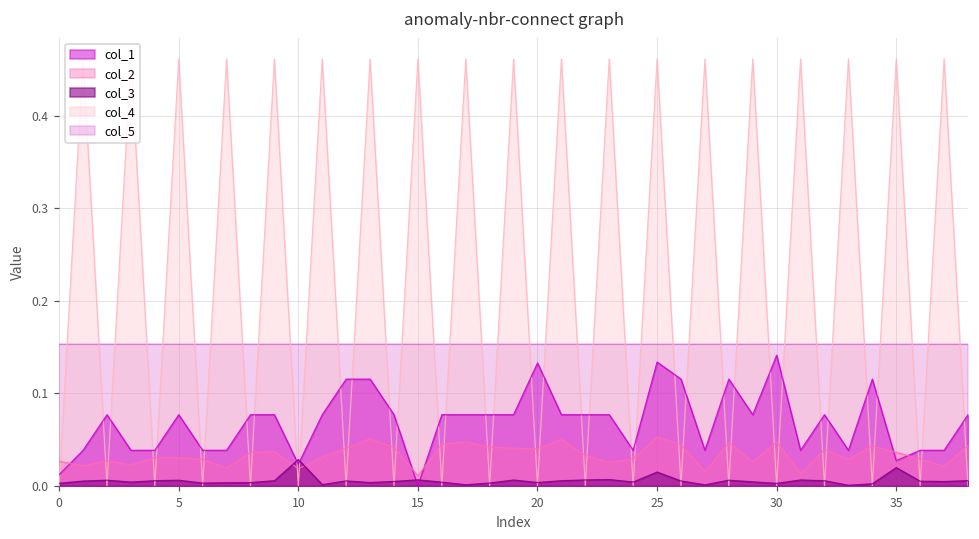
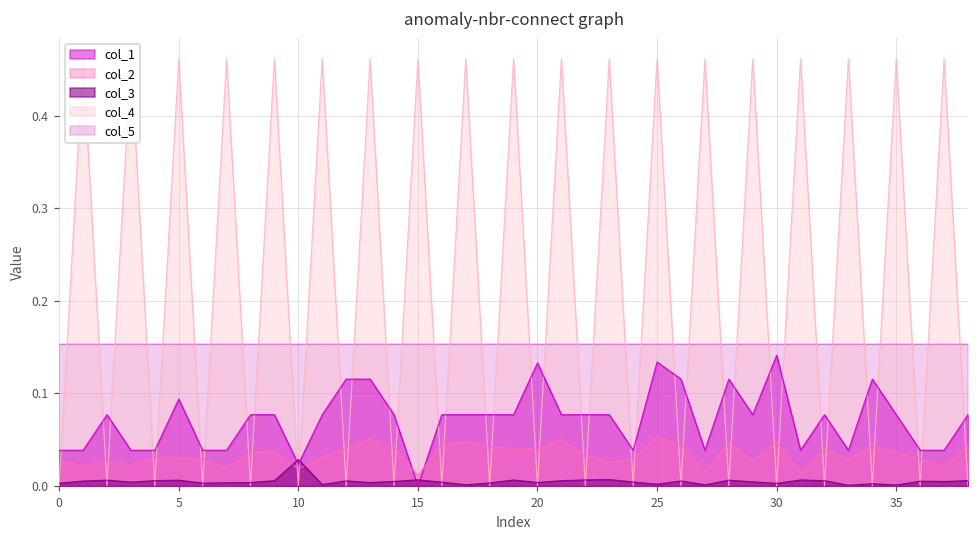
col_1, 0: 0.01 -> 0.04
col_1, 5: 0.08 -> 0.09
col_3, 25: 0.01 -> 0.00
col_1, 35: 0.03 -> 0.08
col_3, 35: 0.02 -> 0.00
